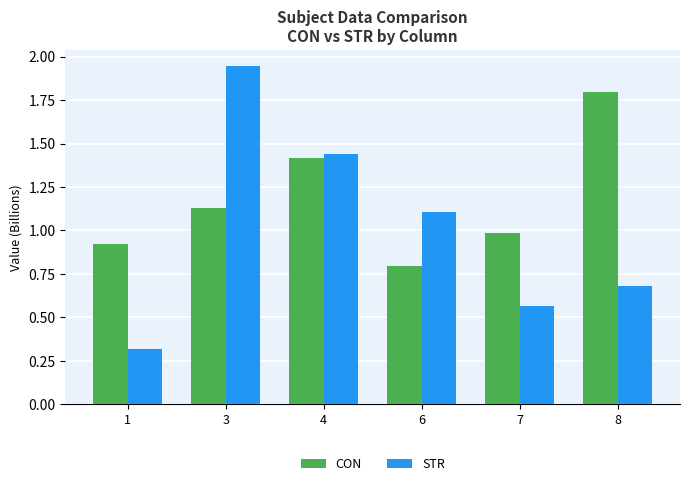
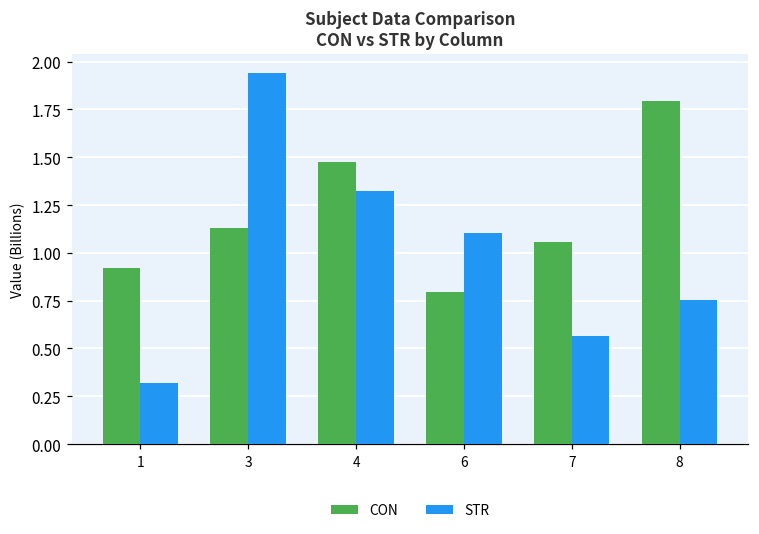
CON, 4: 1.41 -> 1.48
STR, 4: 1.44 -> 1.32
CON, 7: 0.98 -> 1.06
STR, 8: 0.68 -> 0.75
